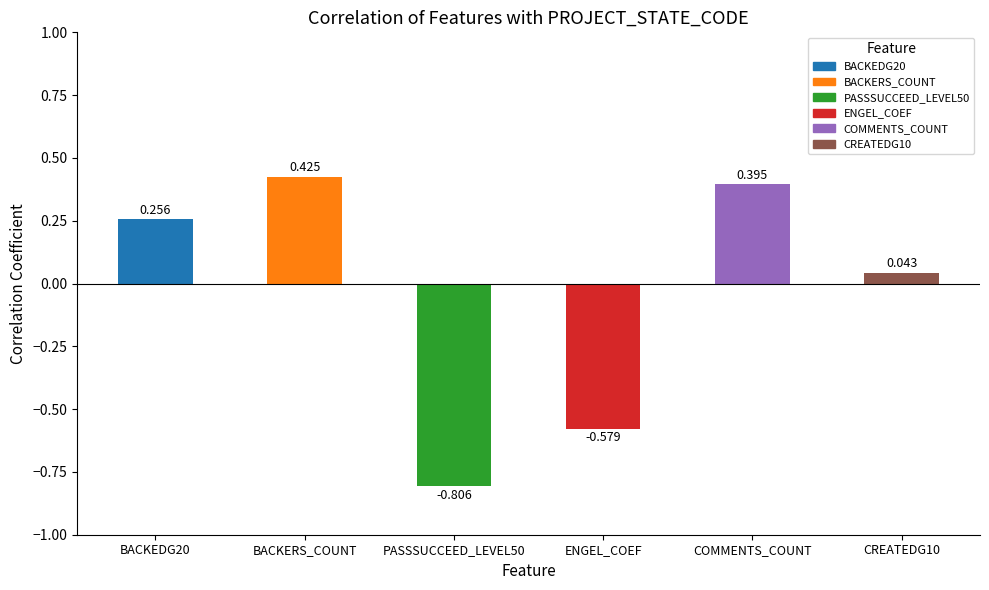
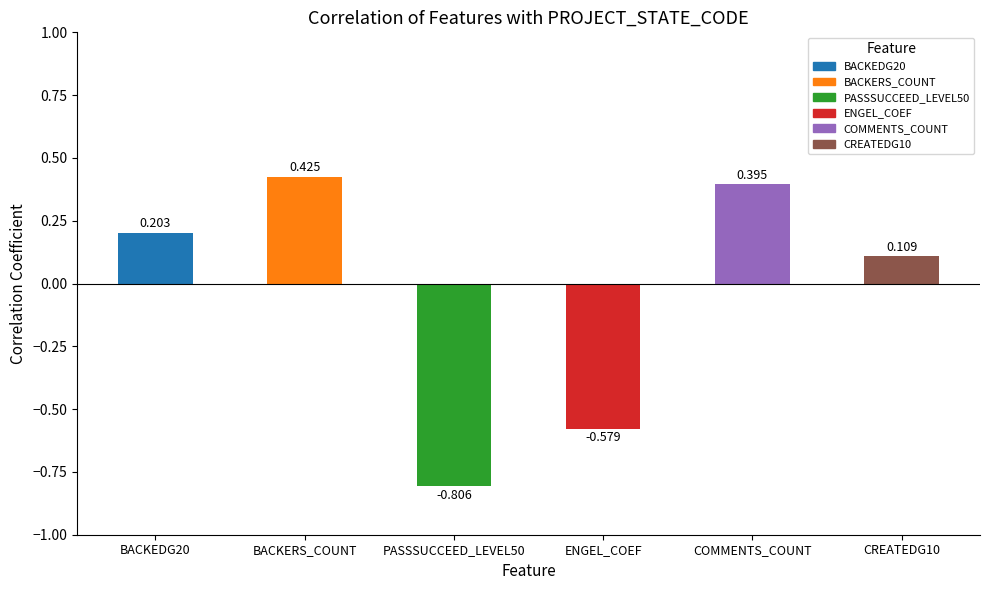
BACKEDG20: 0.256 -> 0.203
CREATEDG10: 0.043 -> 0.109
